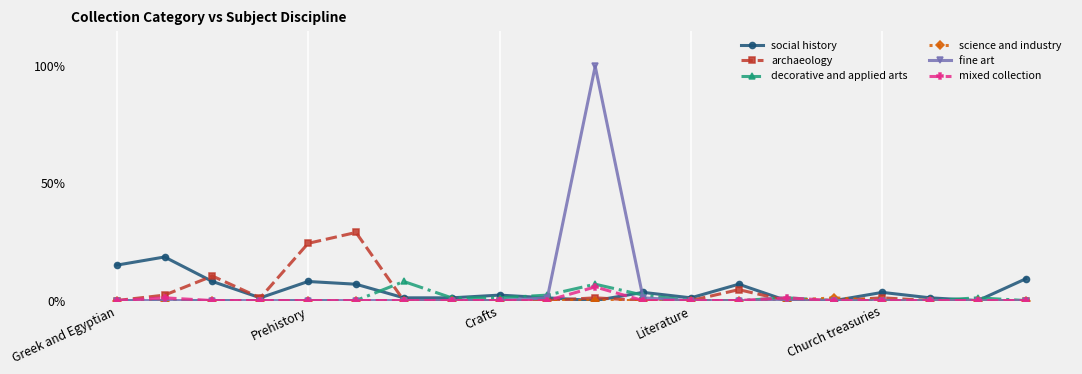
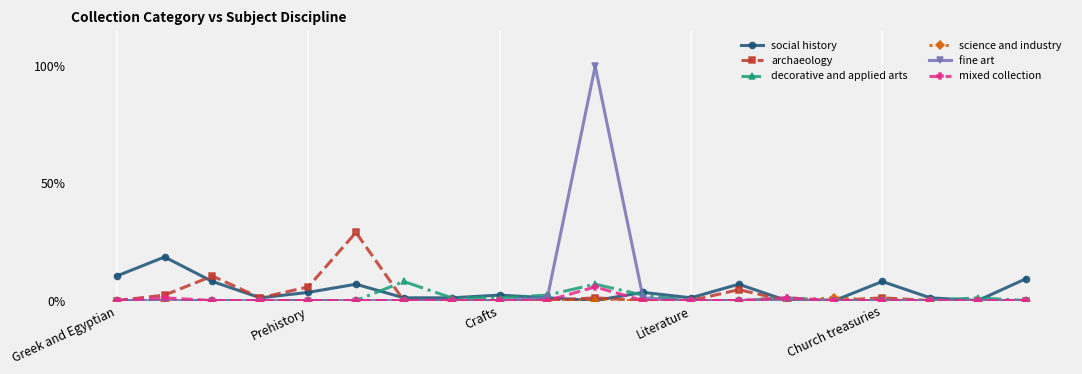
social history, Greek and Egyptian: 15% -> 10%
social history, Prehistory: 8% -> 3%
archaeology, Prehistory: 24% -> 6%
social history, Church treasuries: 3% -> 8%
